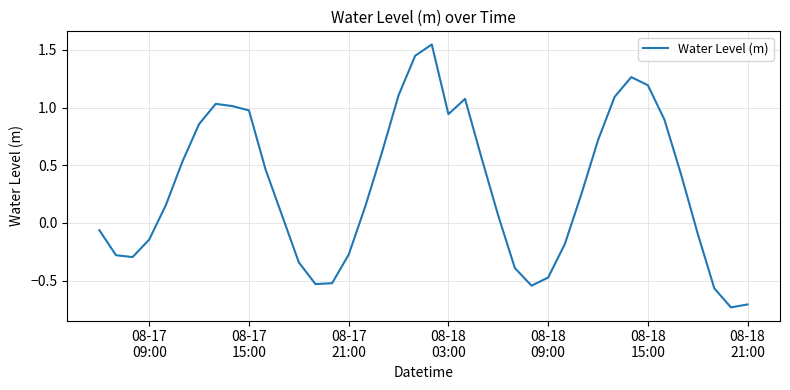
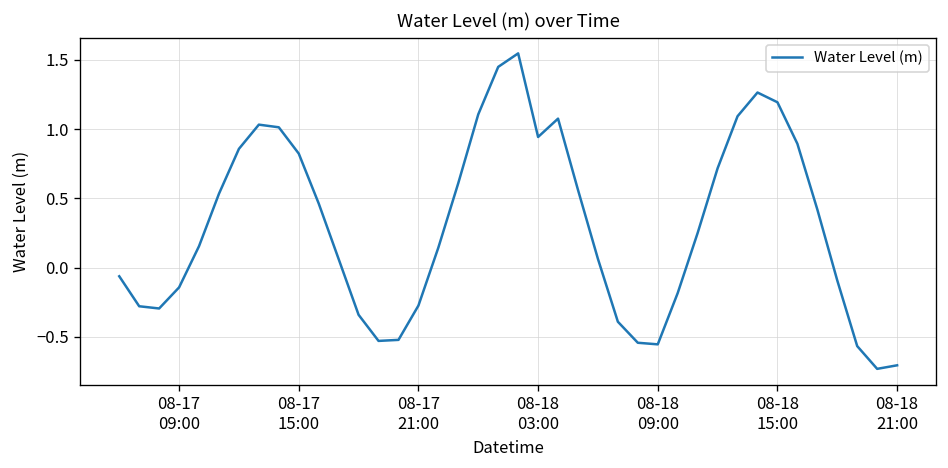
08-17 15:00: 0.98 -> 0.82
08-18 09:00: -0.47 -> -0.56
